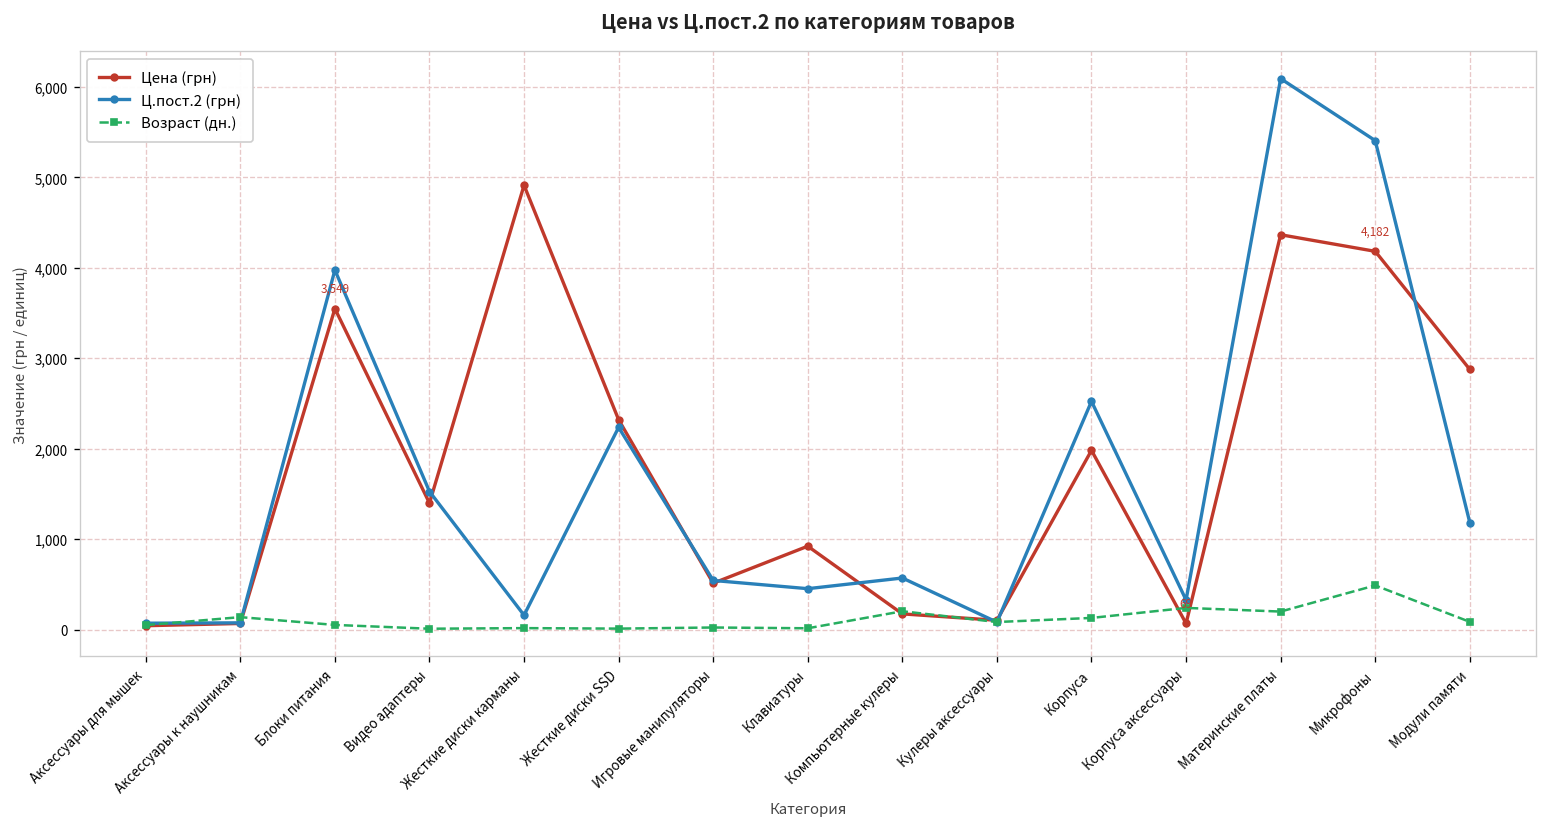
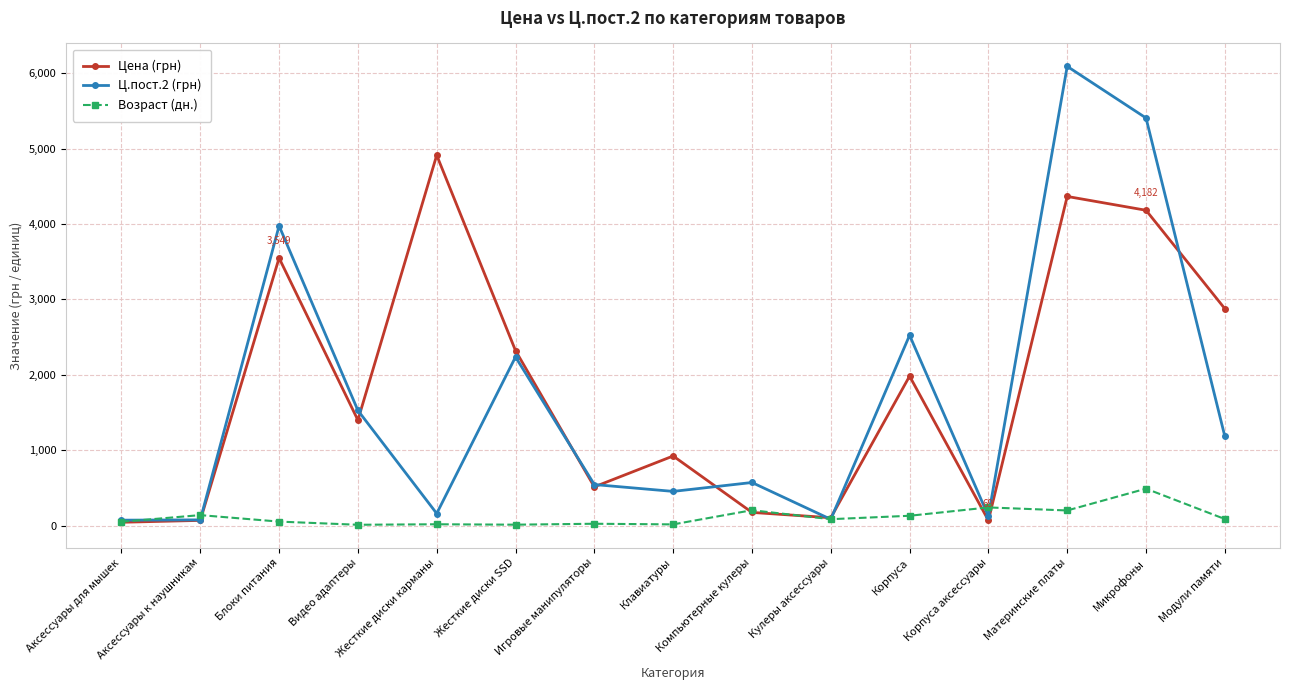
Ц.пост.2 (грн), Корпуса аксессуары: 300 -> 100
